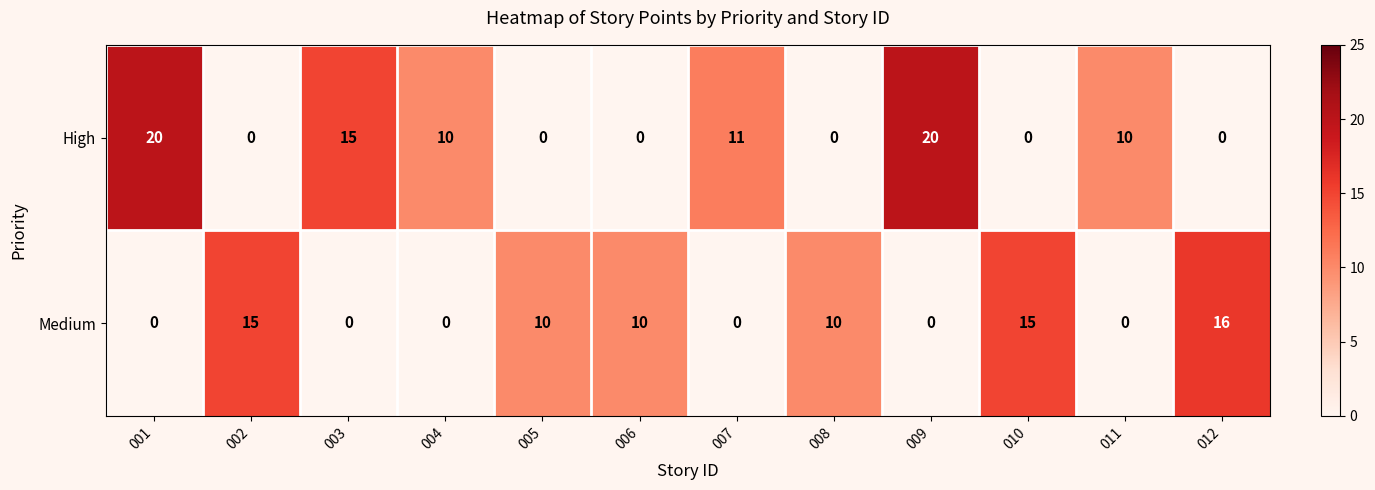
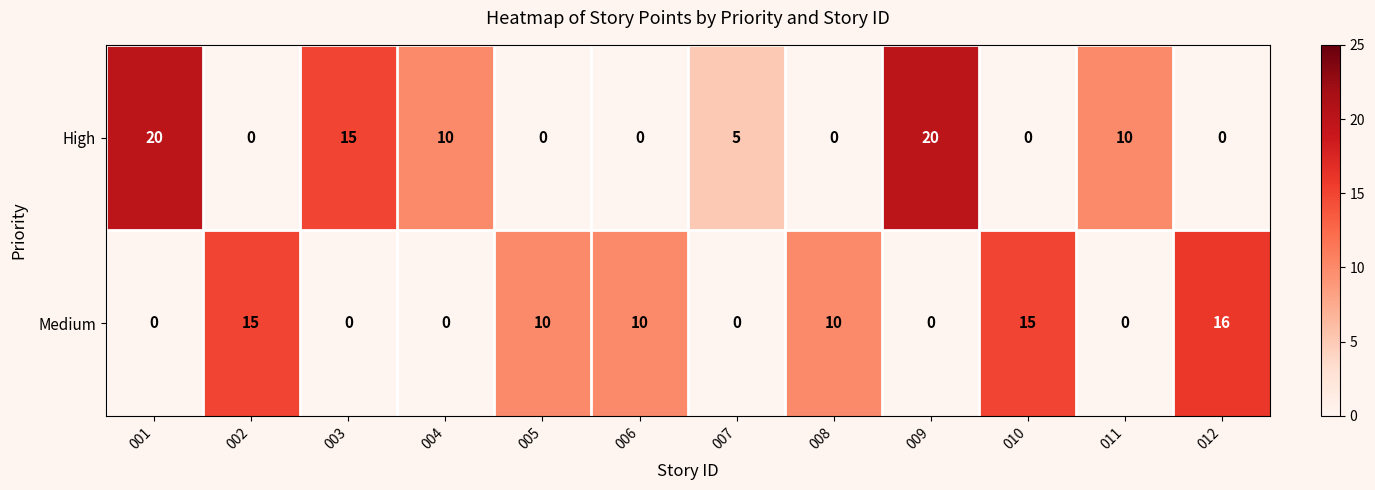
High, 007: 11 -> 5
